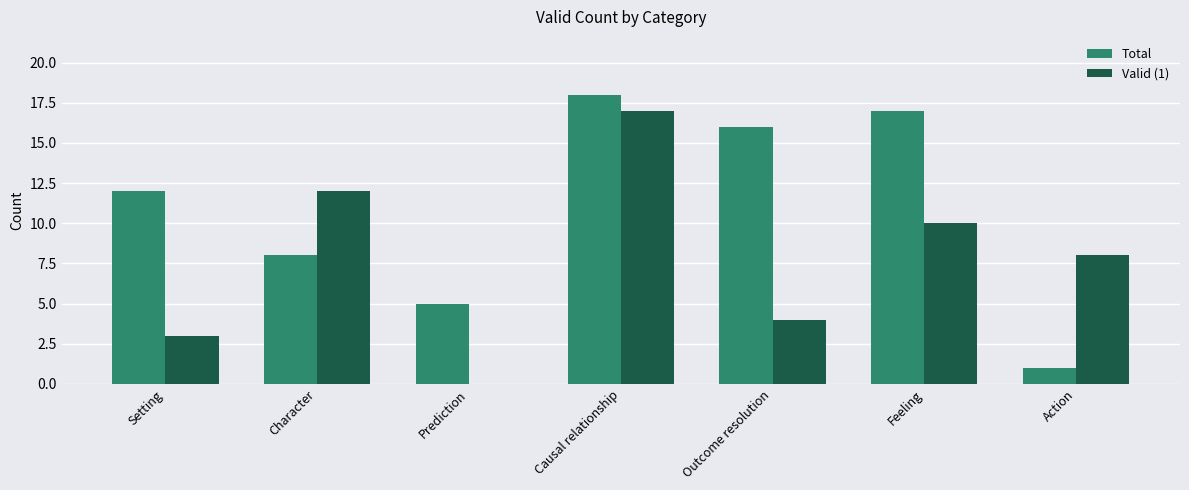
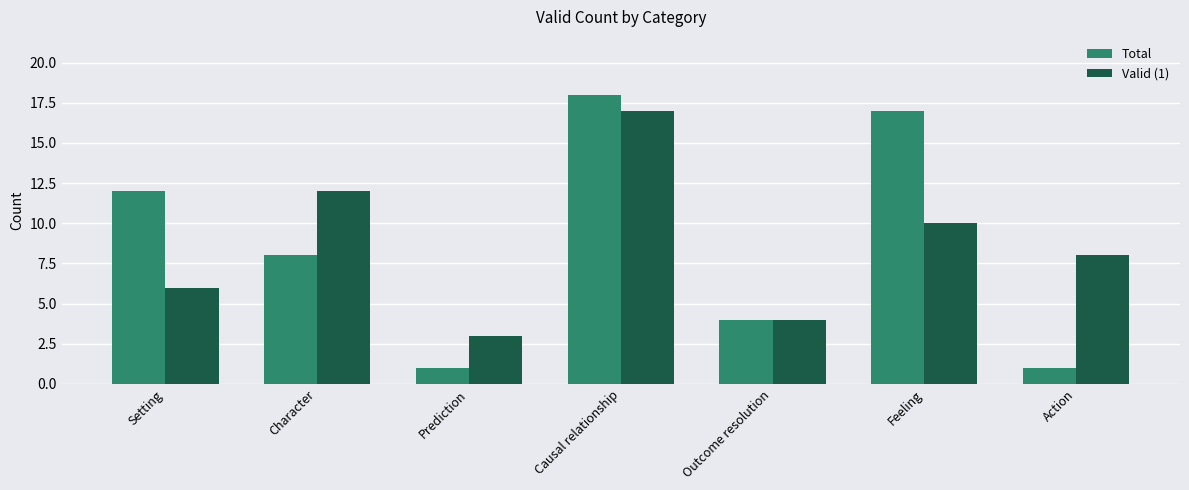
Valid (1), Setting: 3 -> 6
Total, Prediction: 5 -> 1
Valid (1), Prediction: 0 -> 3
Total, Outcome resolution: 16 -> 4
